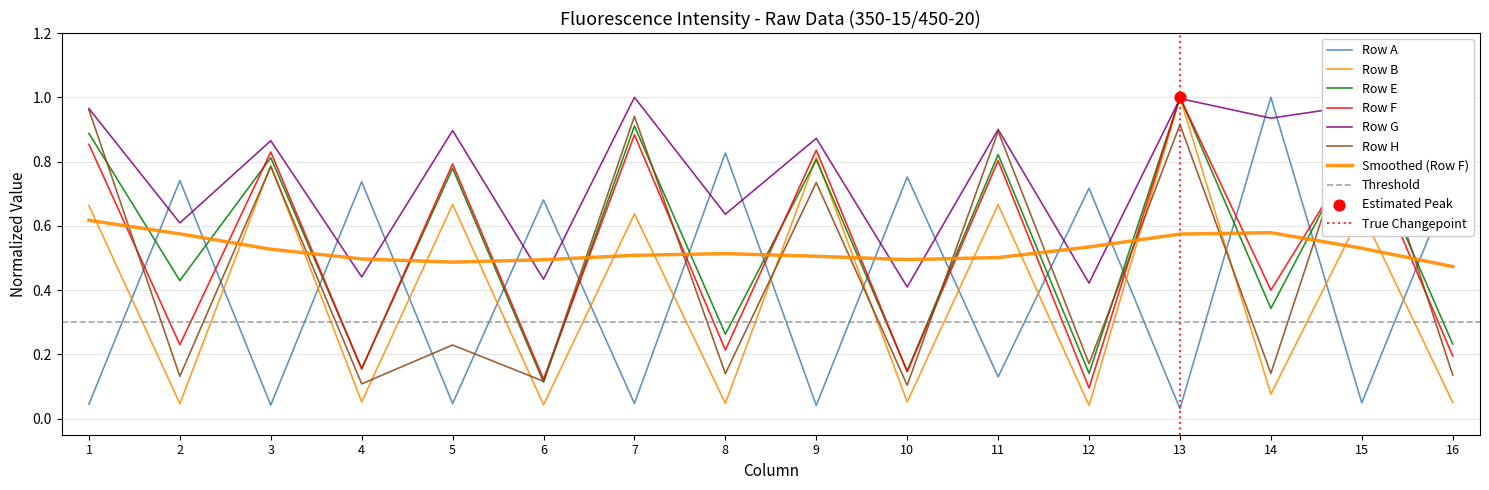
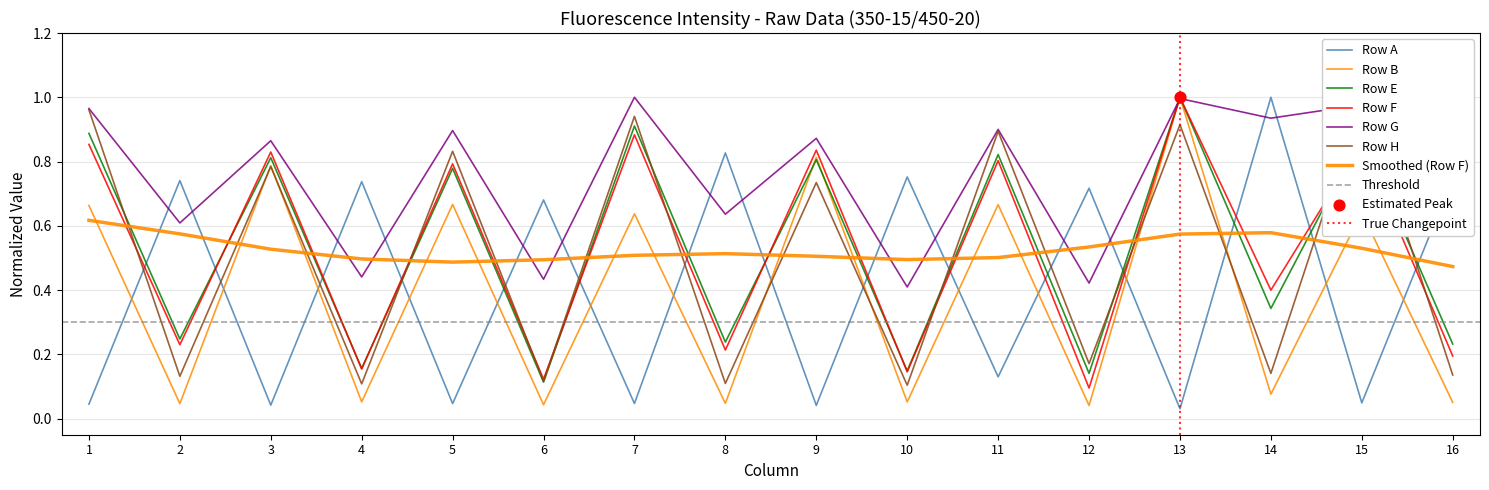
Row E, 2: 0.43 -> 0.25
Row H, 5: 0.23 -> 0.83
Row E, 8: 0.26 -> 0.24
Row H, 8: 0.14 -> 0.11
